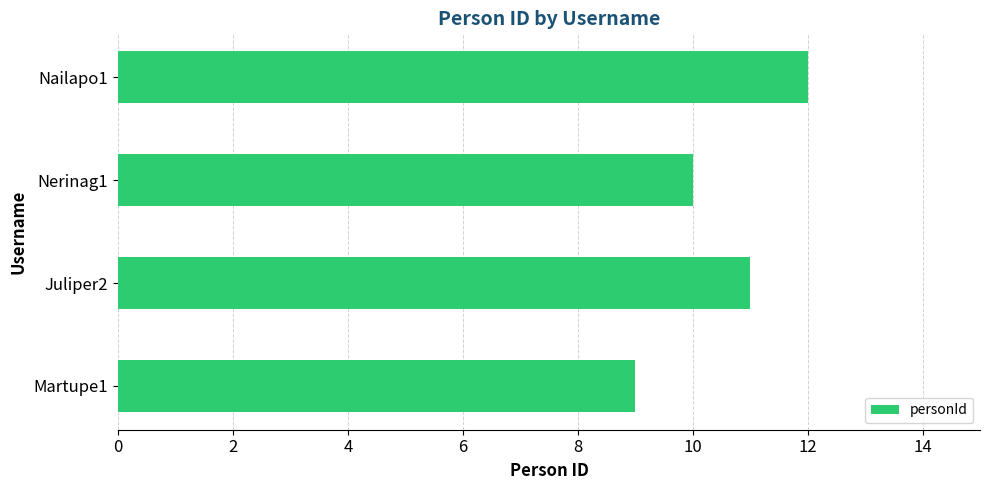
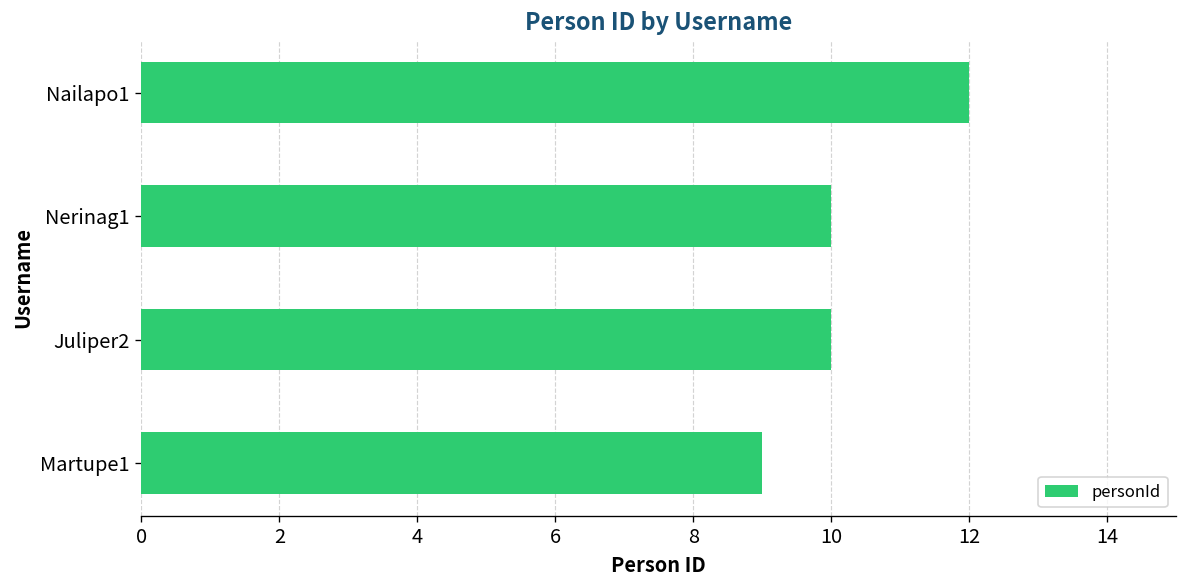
Juliper2: 11 -> 10
